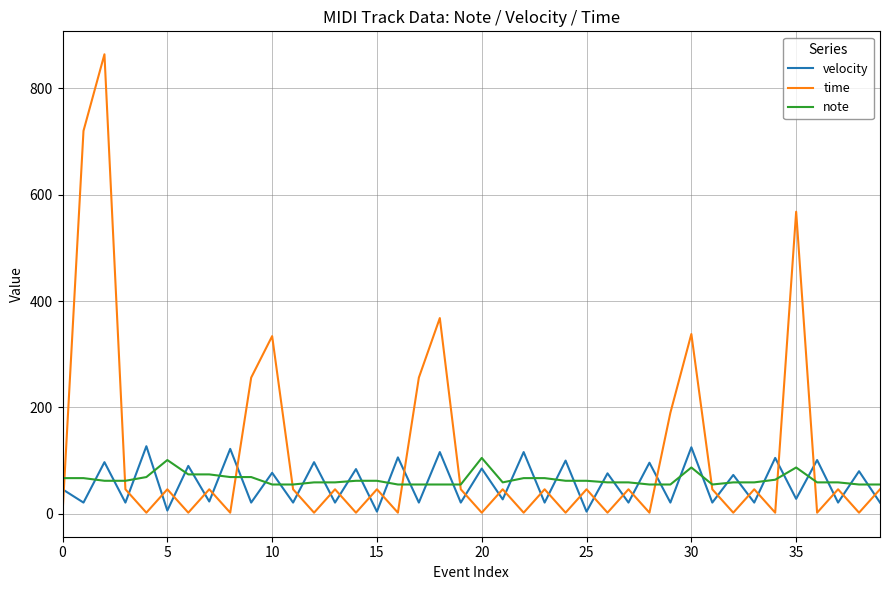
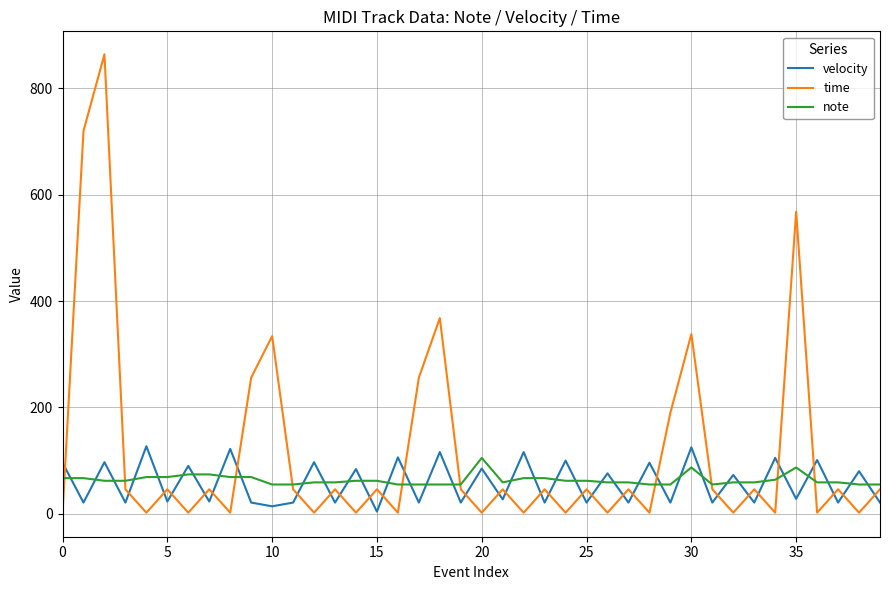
velocity, 0: 50 -> 100
velocity, 5: 10 -> 20
note, 5: 100 -> 70
velocity, 10: 80 -> 10
velocity, 25: 0 -> 20
